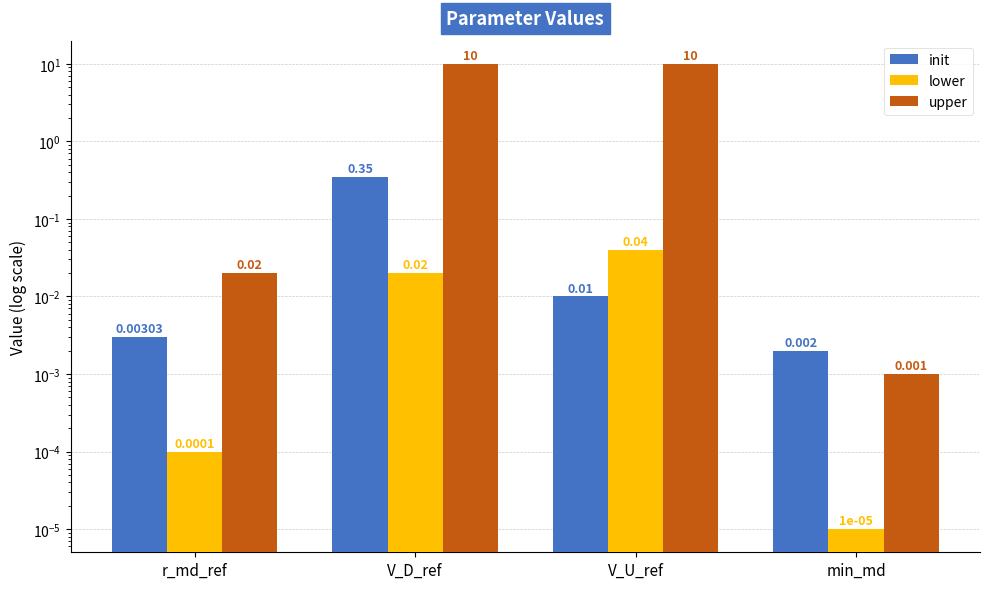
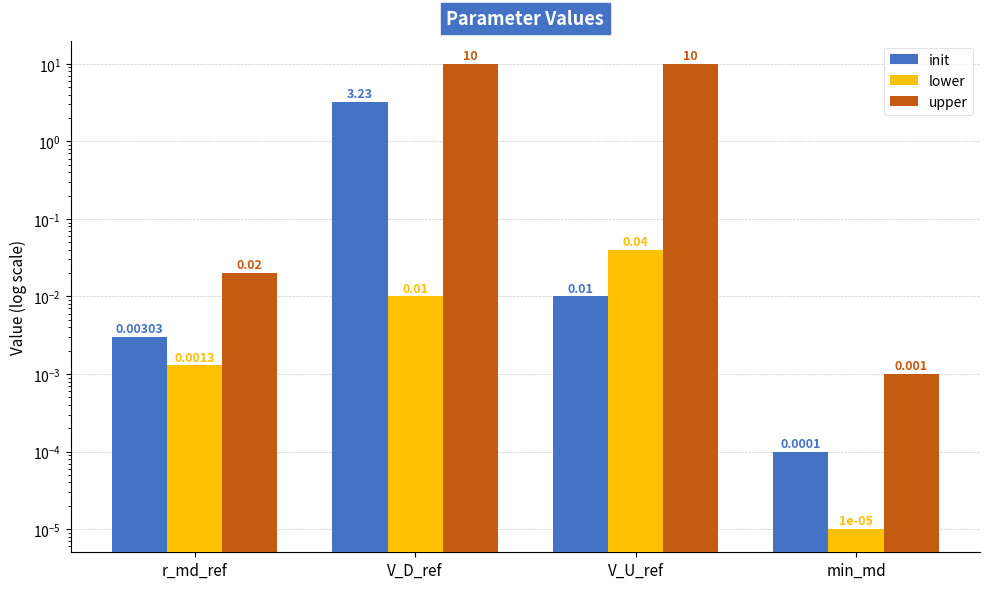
lower, r_md_ref: 0.0001 -> 0.0013
init, V_D_ref: 0.35 -> 3.23
lower, V_D_ref: 0.02 -> 0.01
init, min_md: 0.002 -> 0.0001
